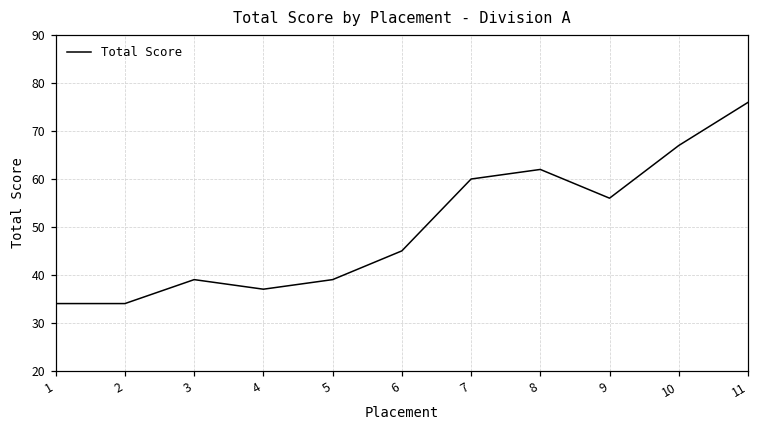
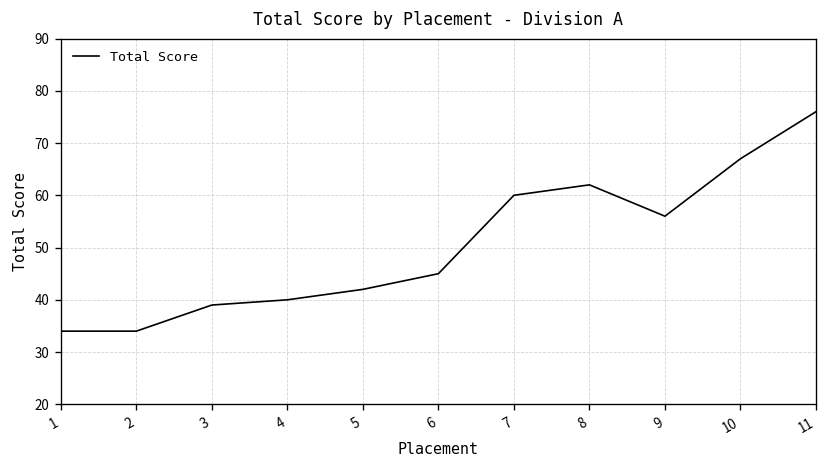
4: 37 -> 40
5: 39 -> 42
